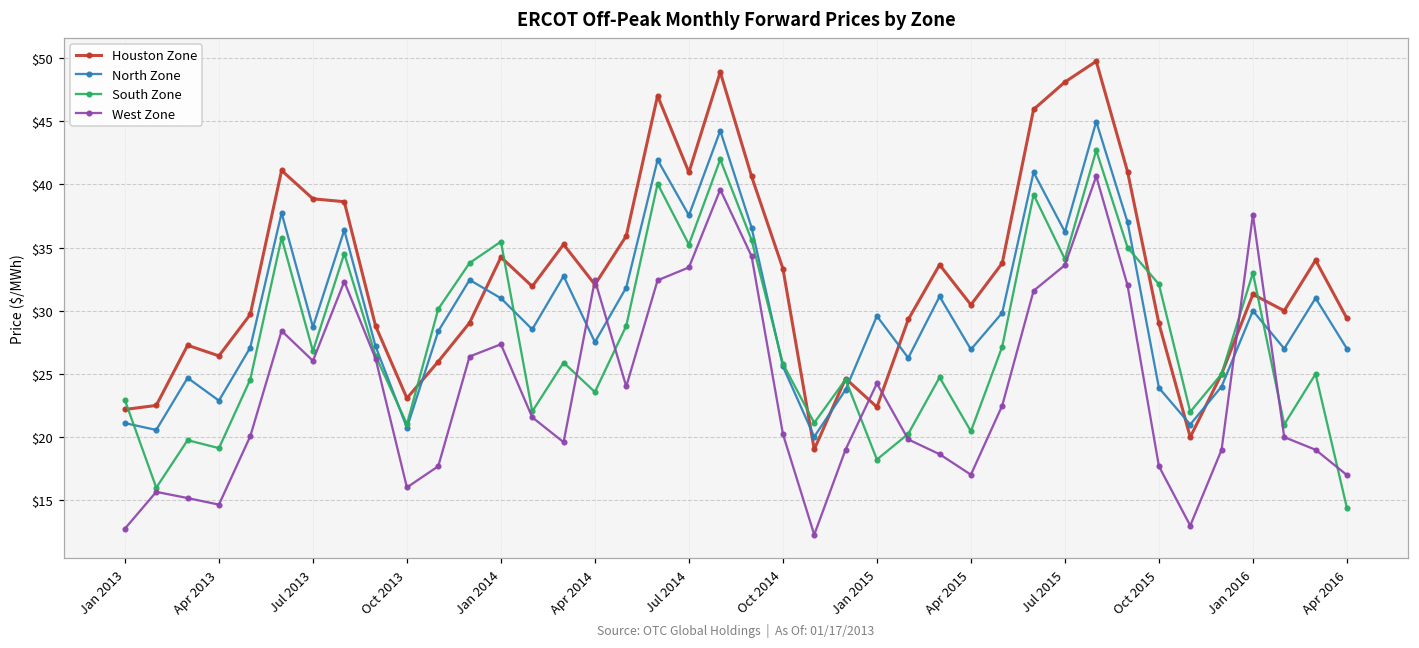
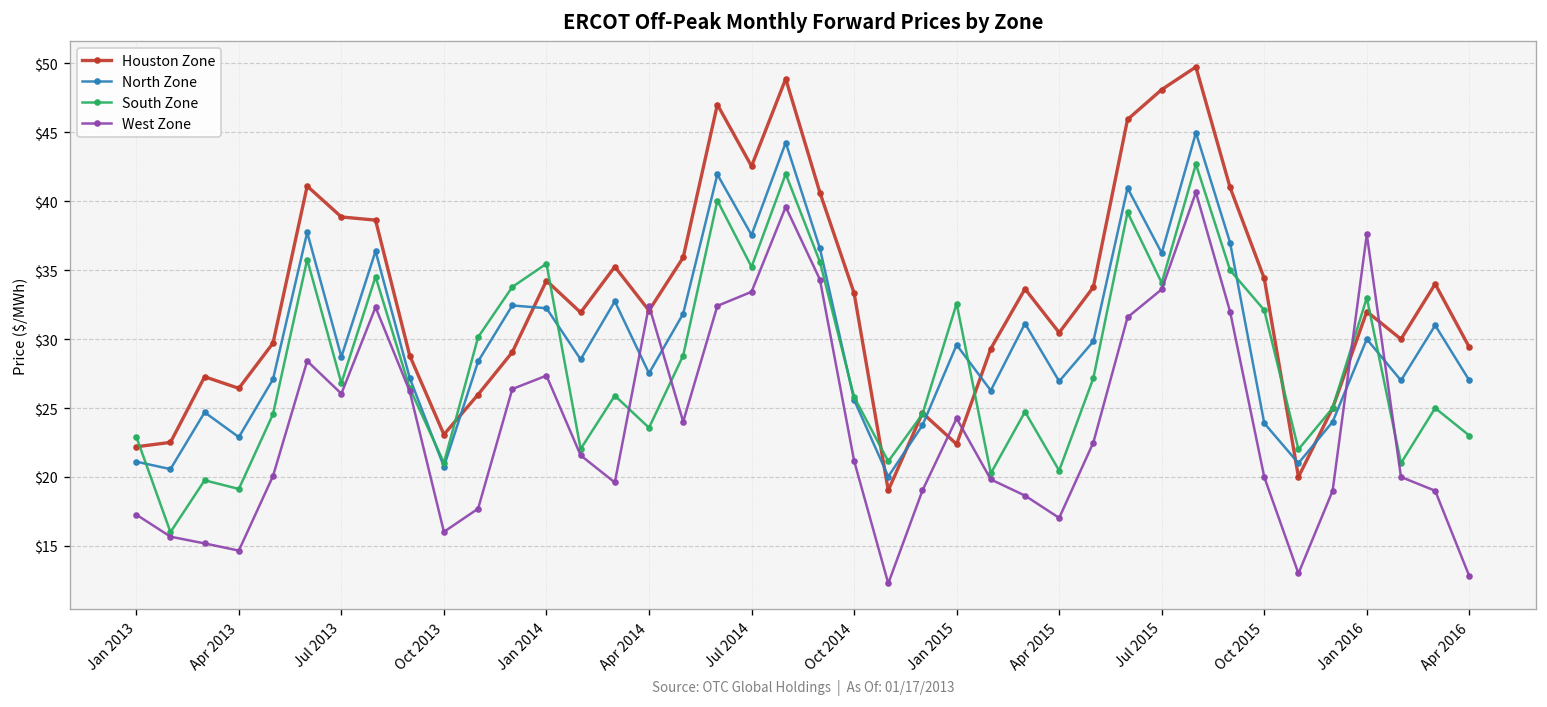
West Zone, Jan 2013: $12.8 -> $17.3
North Zone, Jan 2014: $31.0 -> $32.2
Houston Zone, Jul 2014: $41.0 -> $42.5
West Zone, Oct 2014: $20.3 -> $21.2
South Zone, Jan 2015: $18.2 -> $32.6
Houston Zone, Oct 2015: $29.0 -> $34.4
West Zone, Oct 2015: $17.7 -> $20.0
Houston Zone, Jan 2016: $31.3 -> $32.0
South Zone, Apr 2016: $14.4 -> $23.0
West Zone, Apr 2016: $17.0 -> $12.8
